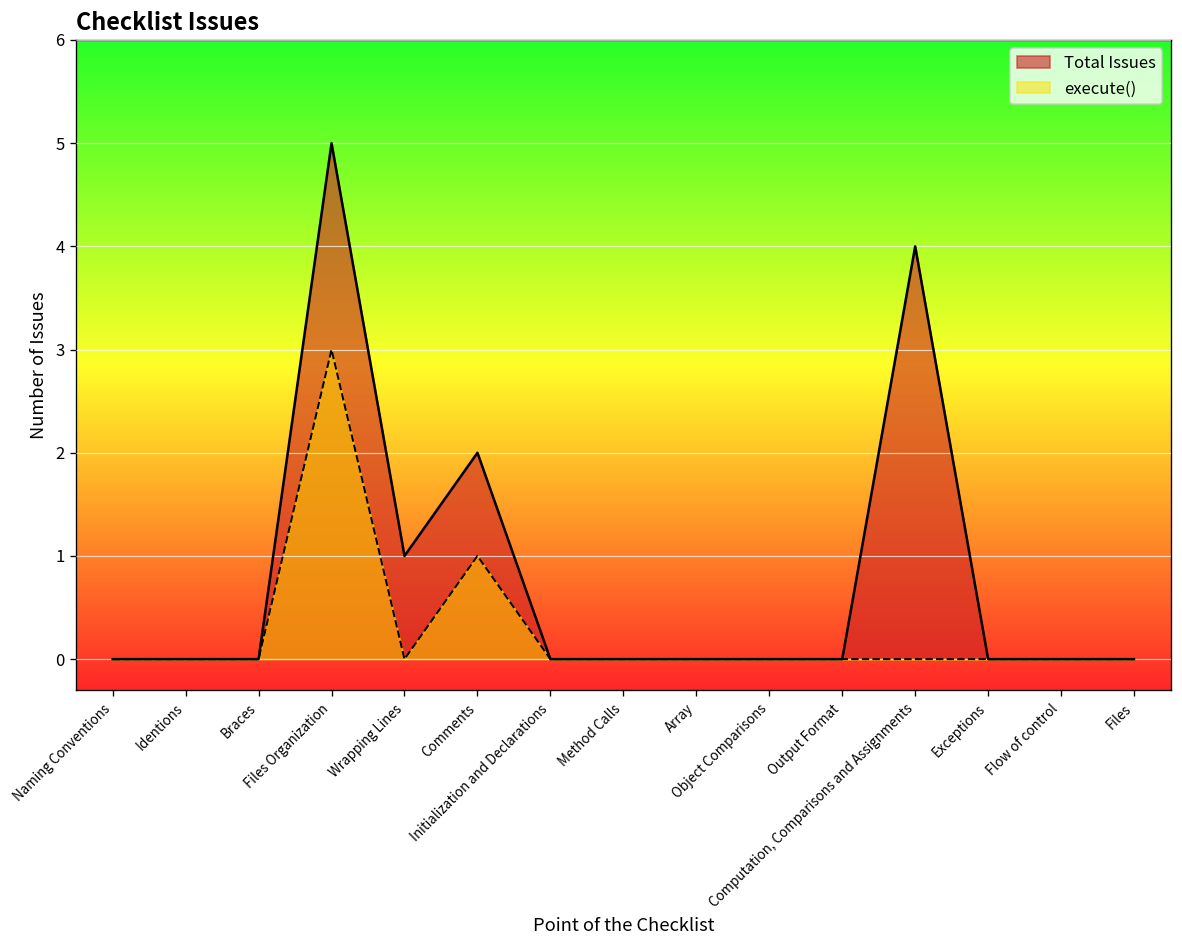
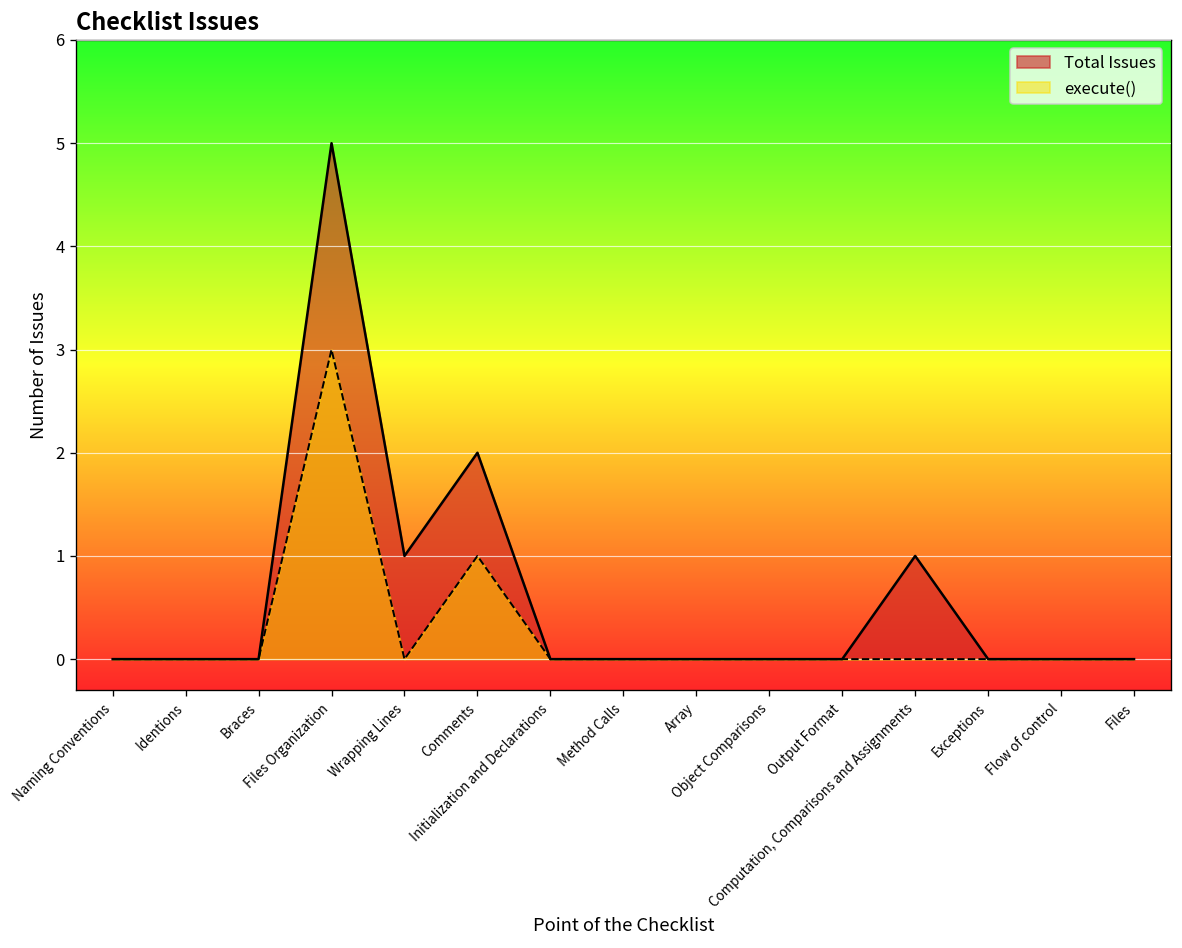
Total Issues, Computation, Comparisons and Assignments: 4 -> 1
